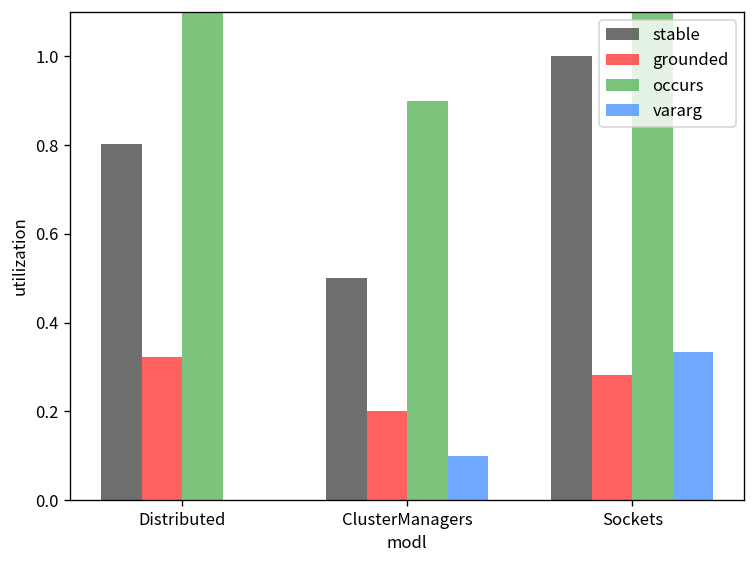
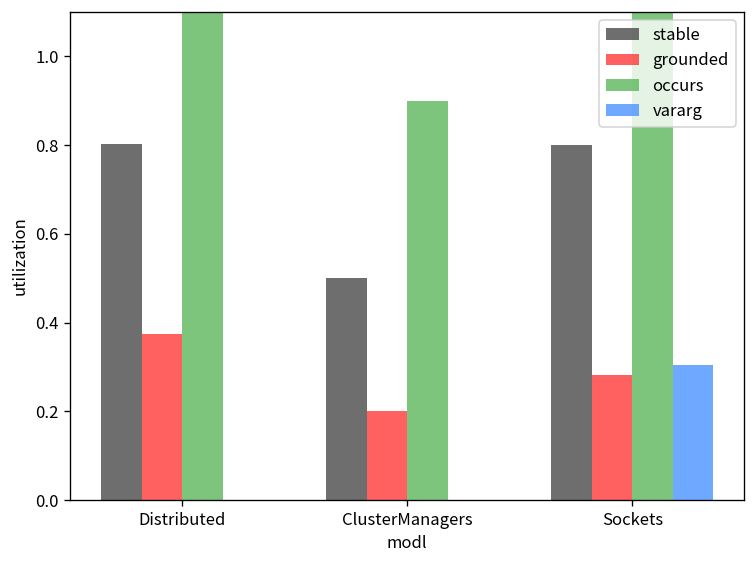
grounded, Distributed: 0.32 -> 0.38
vararg, ClusterManagers: 0.1 -> 0.0
stable, Sockets: 1.0 -> 0.8
vararg, Sockets: 0.33 -> 0.30
